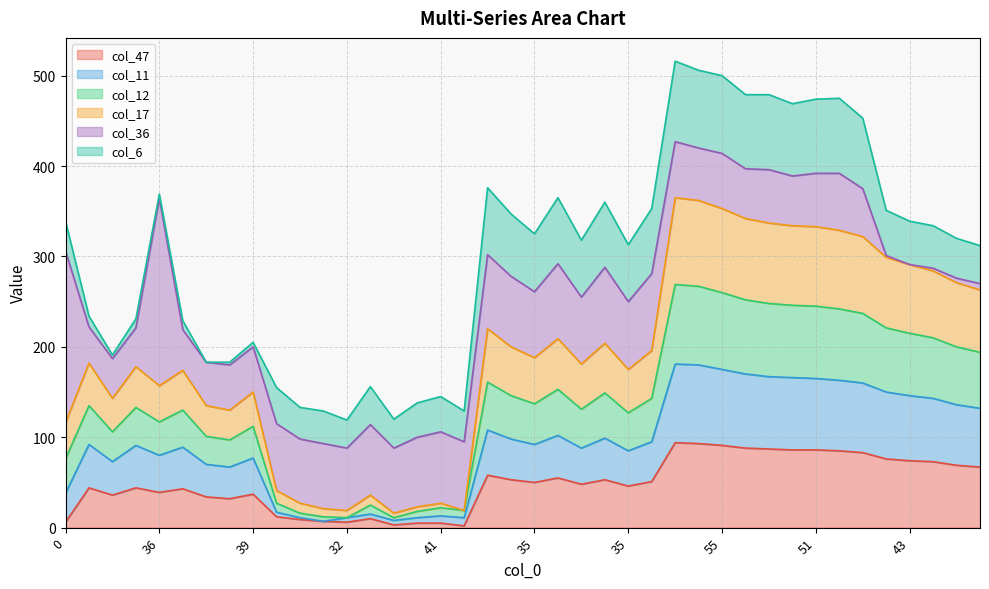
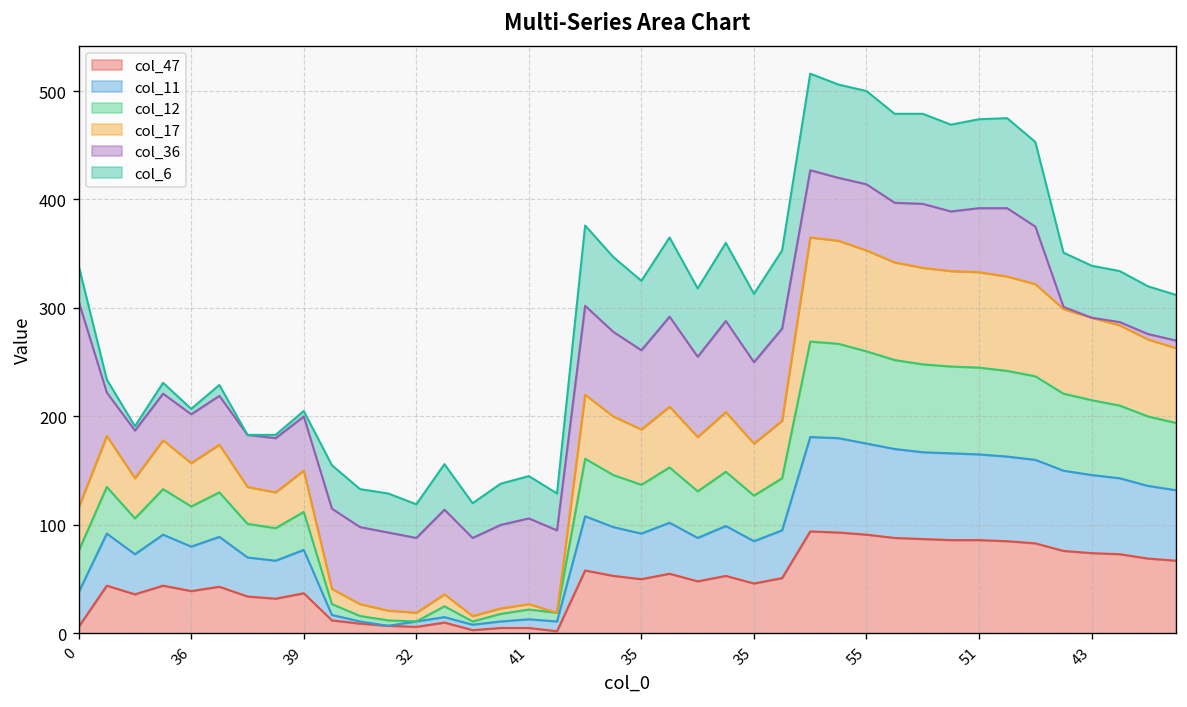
col_36, 36: 210 -> 50
